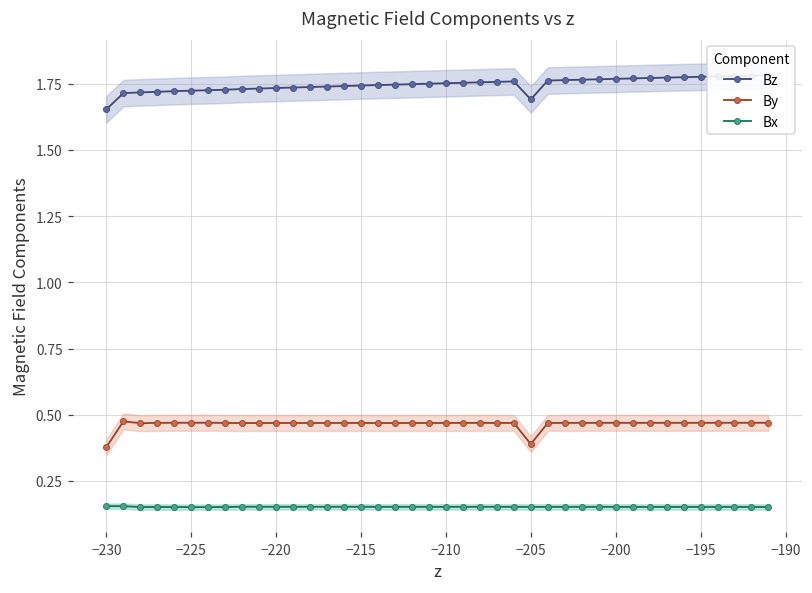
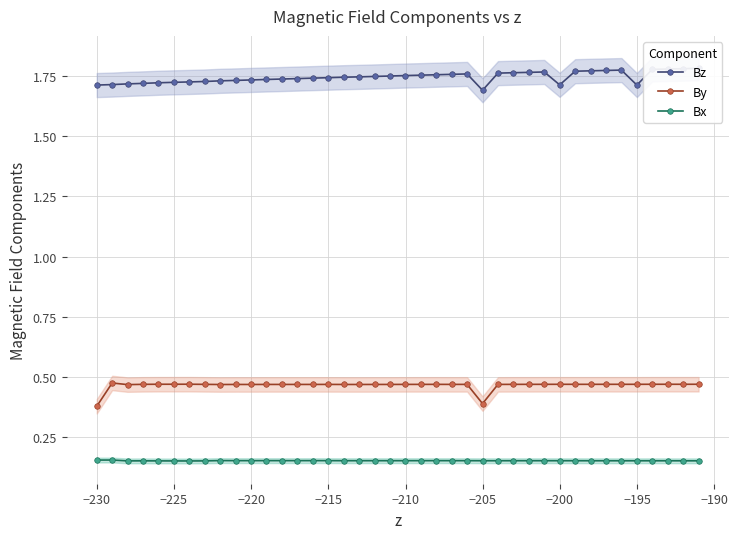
Bz, −230: 1.65 -> 1.71
Bz, −200: 1.77 -> 1.71
Bz, −195: 1.78 -> 1.71
